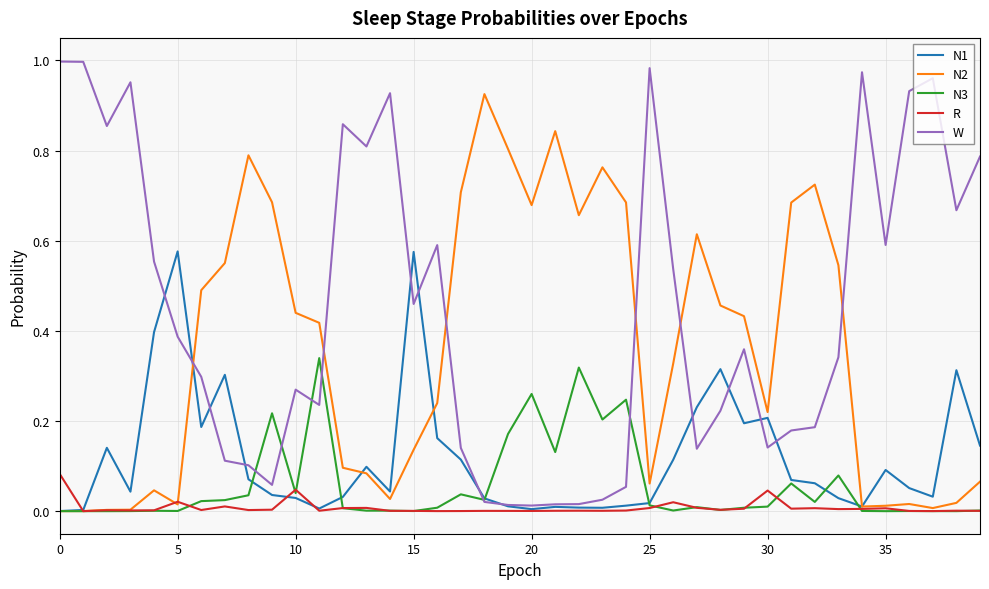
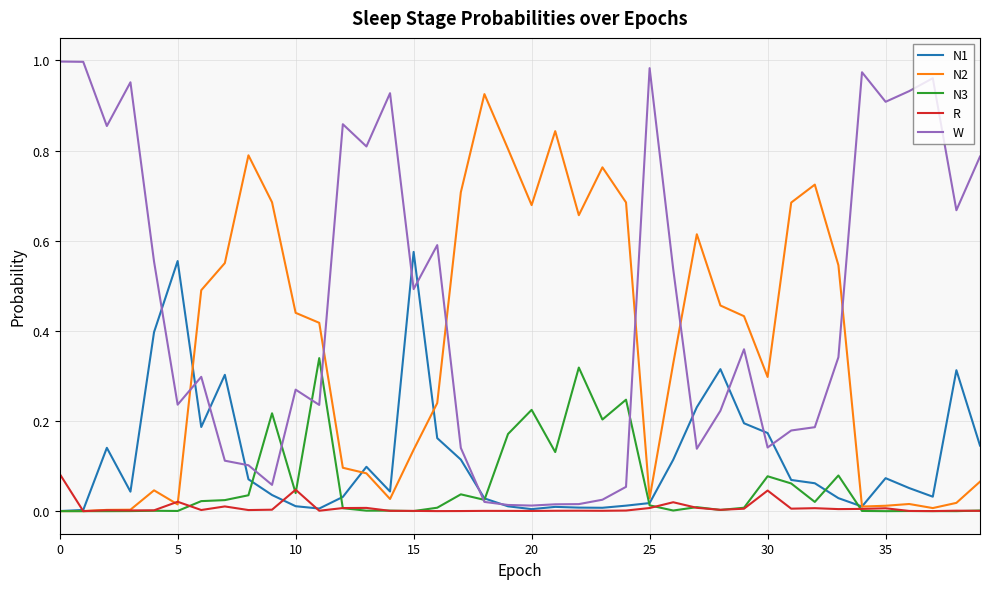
N1, 5: 0.58 -> 0.55
W, 5: 0.39 -> 0.24
N1, 10: 0.03 -> 0.01
W, 15: 0.46 -> 0.49
N3, 20: 0.26 -> 0.22
N2, 25: 0.06 -> 0.03
N1, 30: 0.21 -> 0.17
N2, 30: 0.22 -> 0.30
N3, 30: 0.01 -> 0.08
N1, 35: 0.09 -> 0.07
W, 35: 0.59 -> 0.91
